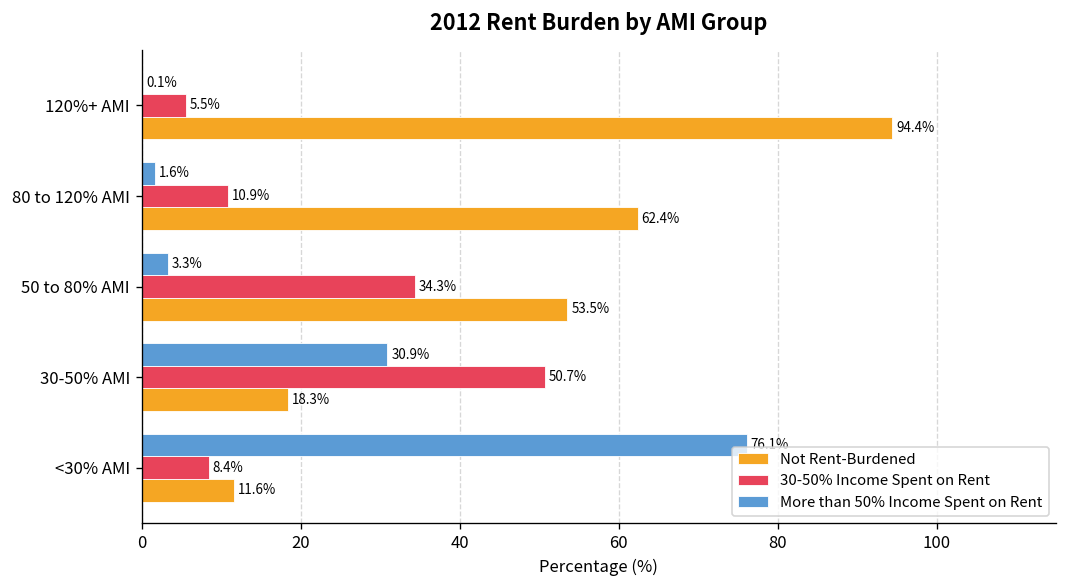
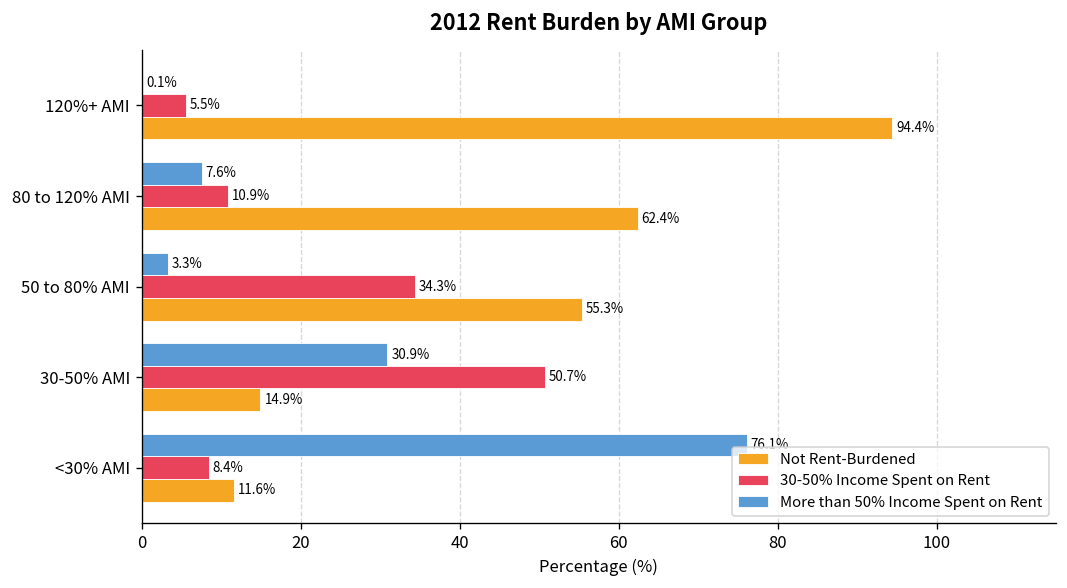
More than 50% Income Spent on Rent, 80 to 120% AMI: 1.6% -> 7.6%
Not Rent-Burdened, 50 to 80% AMI: 53.5% -> 55.3%
Not Rent-Burdened, 30-50% AMI: 18.3% -> 14.9%
